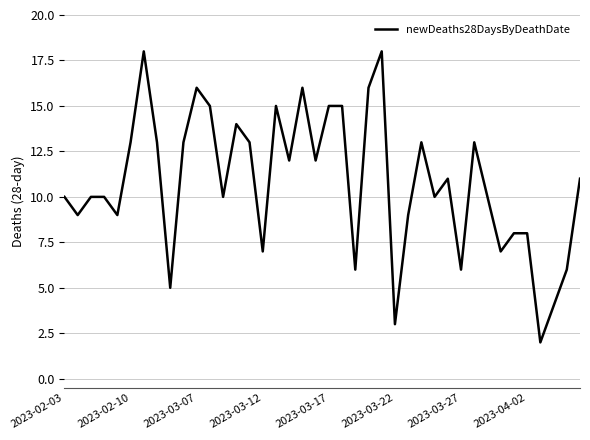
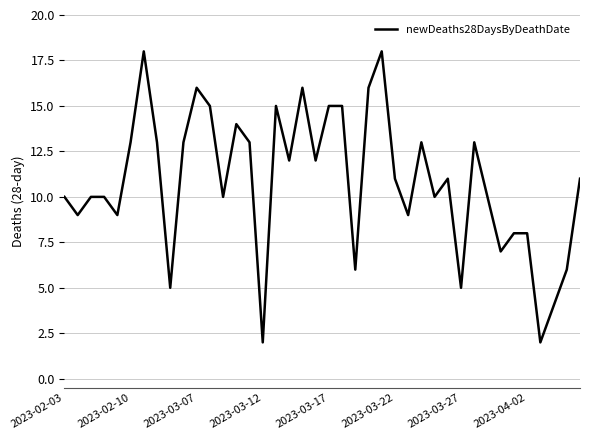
2023-03-12: 7 -> 2
2023-03-22: 3 -> 11
2023-03-27: 6 -> 5
